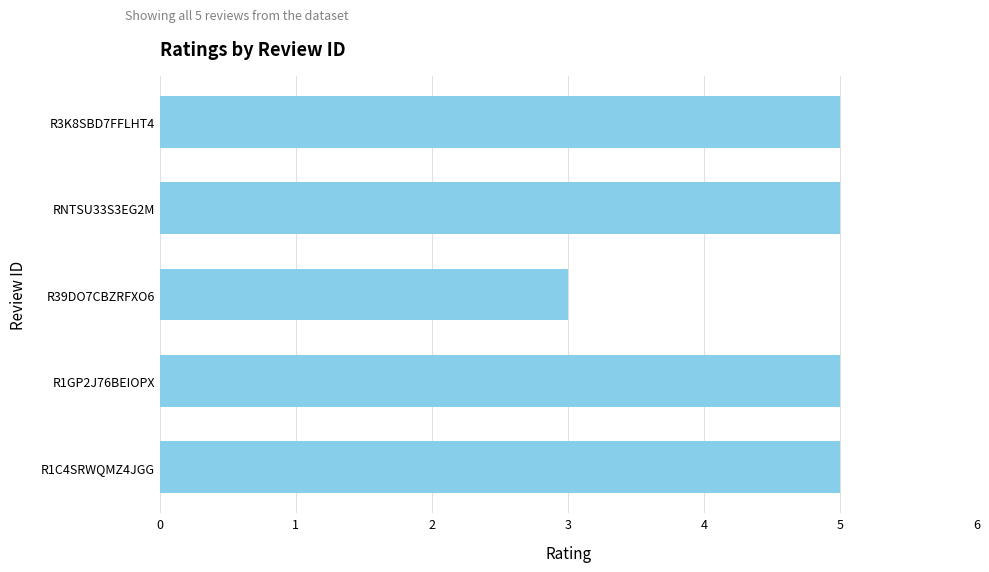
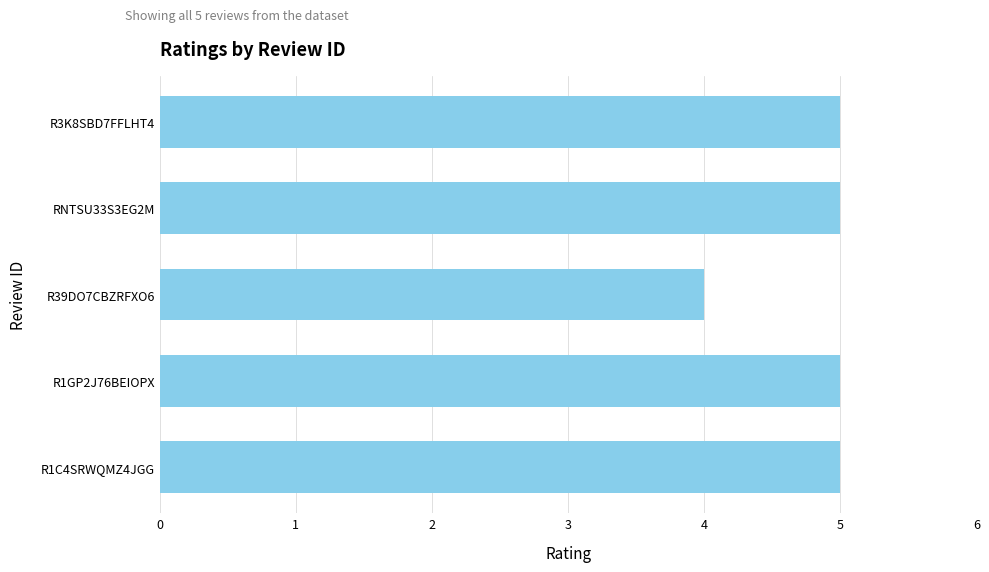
R39DO7CBZRFXO6: 3 -> 4
